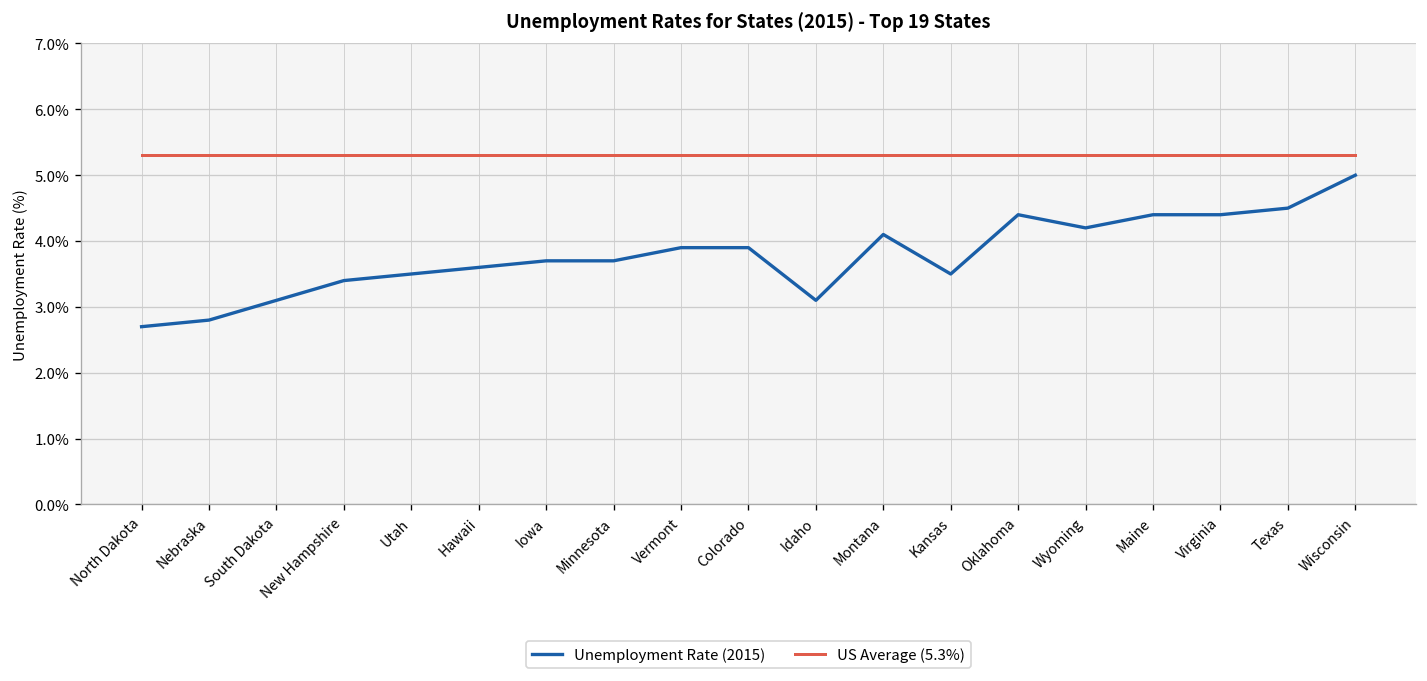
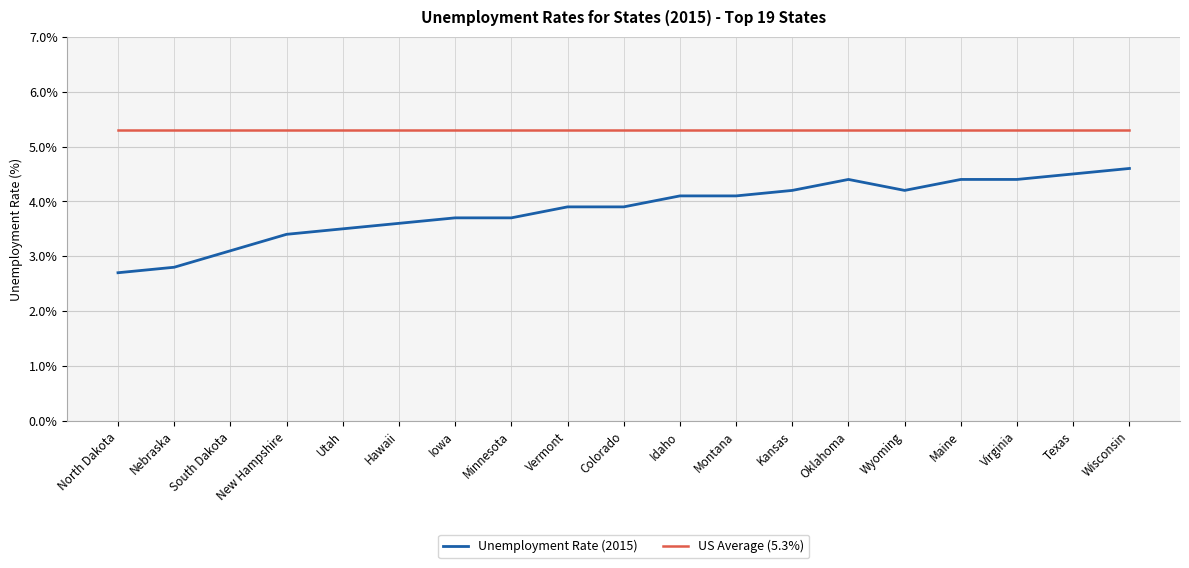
Unemployment Rate (2015), Idaho: 3.1% -> 4.1%
Unemployment Rate (2015), Kansas: 3.5% -> 4.2%
Unemployment Rate (2015), Wisconsin: 5.0% -> 4.6%
